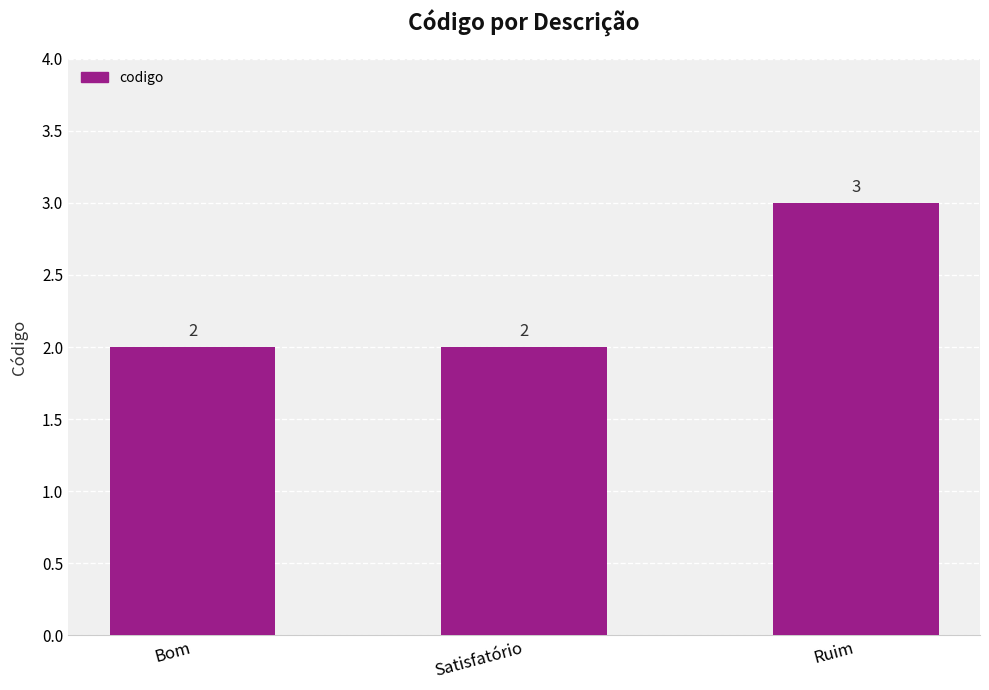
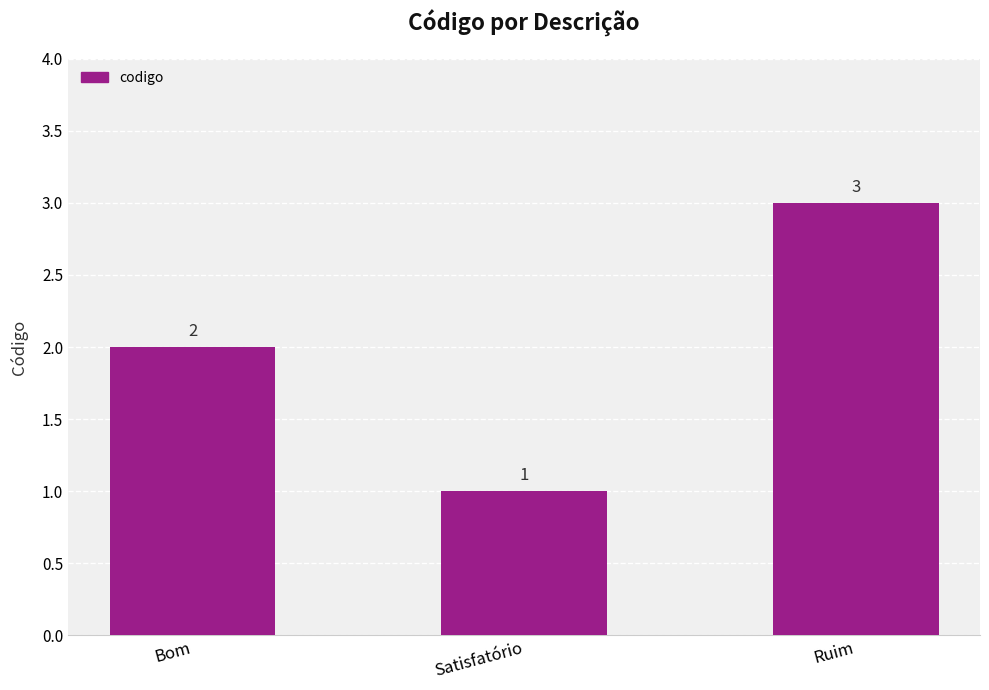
Satisfatório: 2 -> 1
